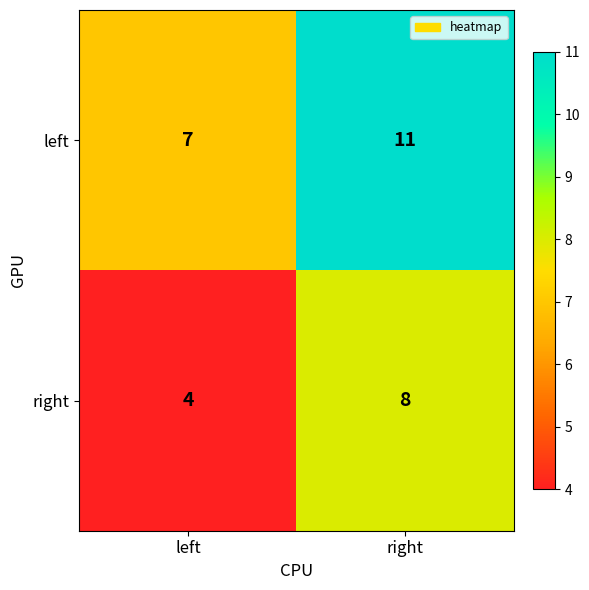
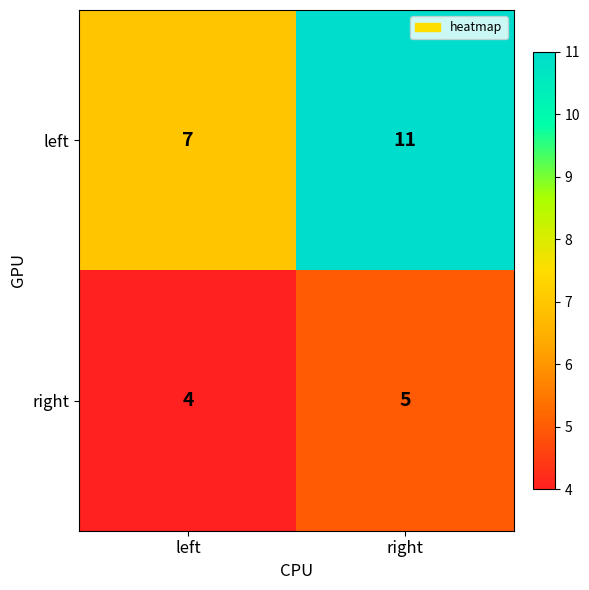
right, right: 8 -> 5
